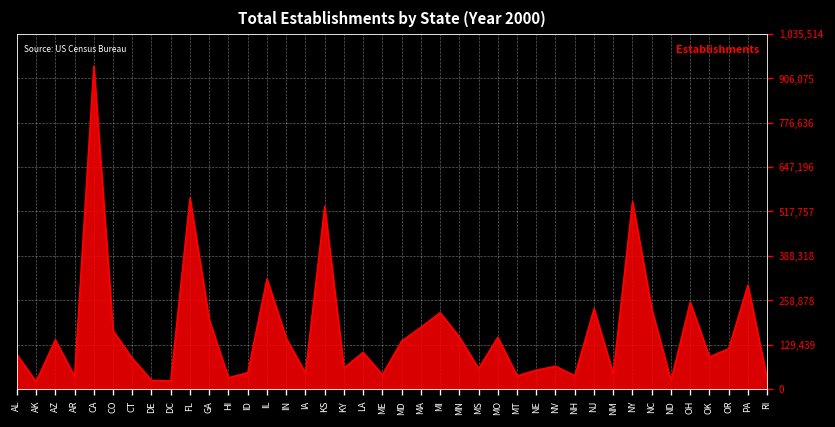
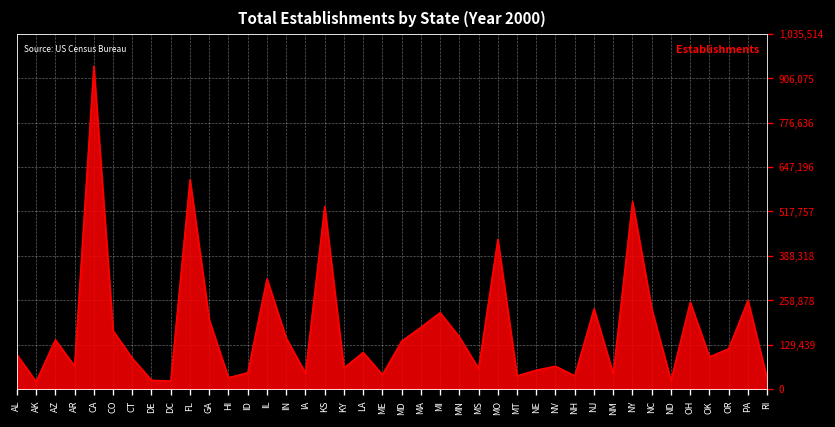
AR: 40,000 -> 70,000
FL: 560,000 -> 610,000
MO: 150,000 -> 440,000
PA: 300,000 -> 260,000
